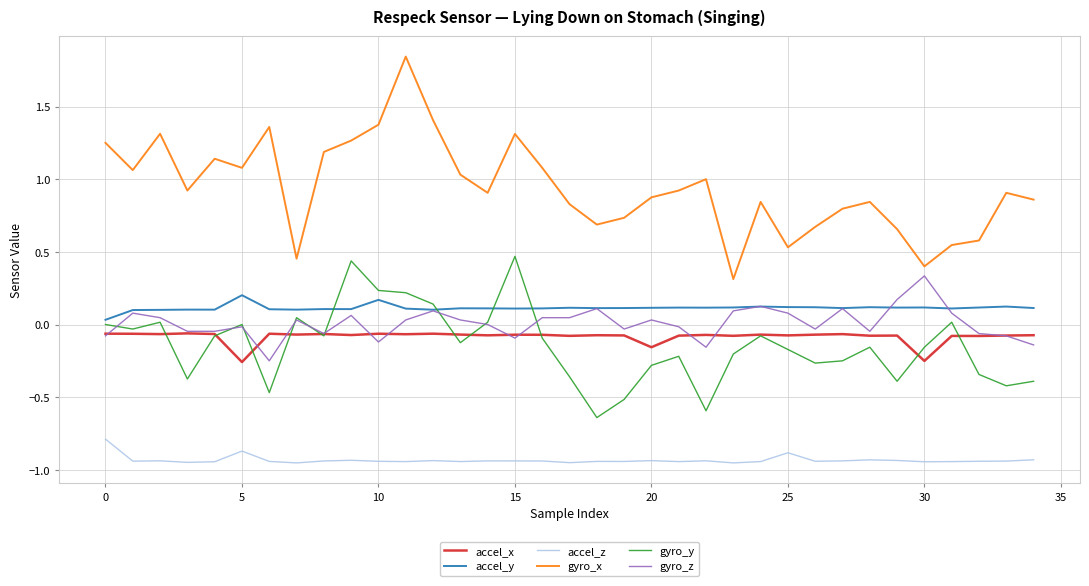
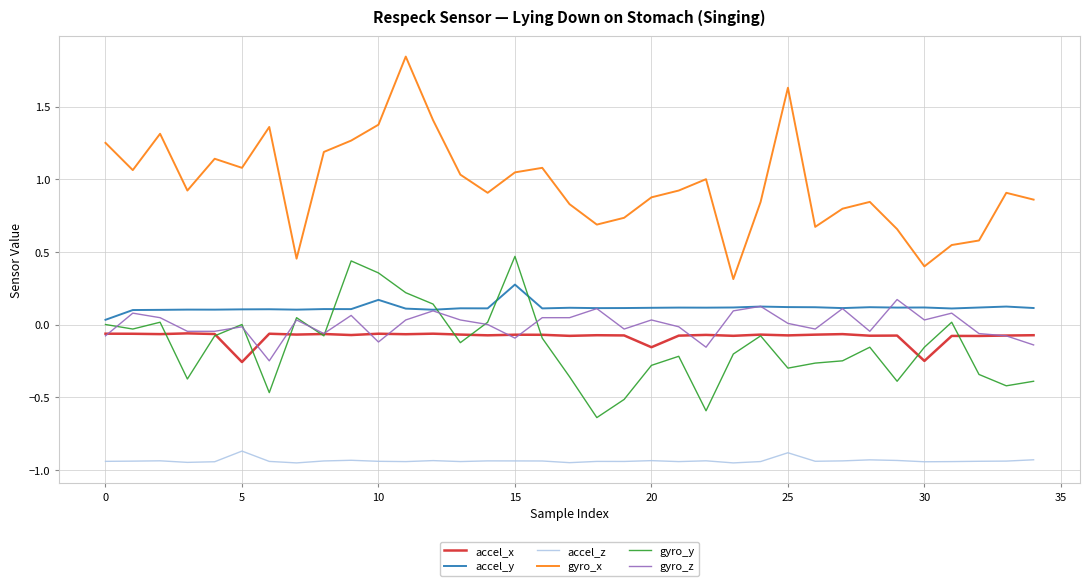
accel_z, 0: -0.79 -> -0.94
accel_y, 5: 0.20 -> 0.10
gyro_y, 10: 0.23 -> 0.35
accel_y, 15: 0.11 -> 0.27
gyro_x, 15: 1.31 -> 1.05
gyro_x, 25: 0.53 -> 1.63
gyro_y, 25: -0.17 -> -0.30
gyro_z, 25: 0.08 -> 0.01
gyro_z, 30: 0.33 -> 0.03
